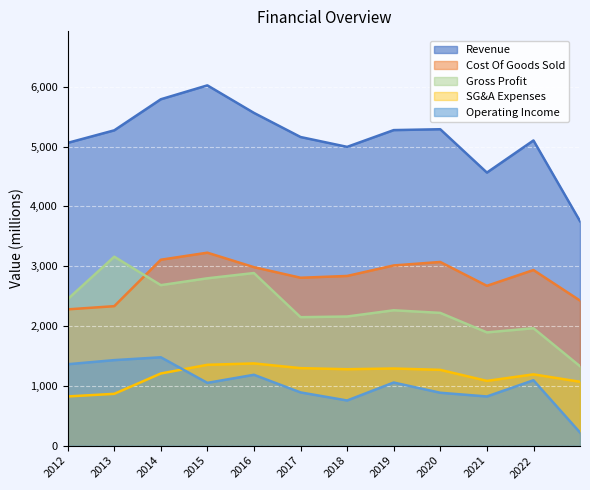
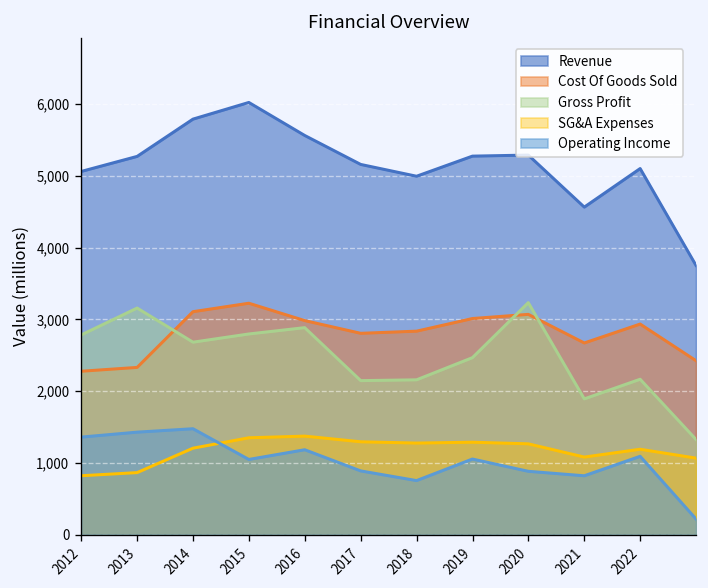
Gross Profit, 2012: 2,400 -> 2,800
Gross Profit, 2019: 2,300 -> 2,500
Gross Profit, 2020: 2,200 -> 3,200
Gross Profit, 2022: 2,000 -> 2,200
